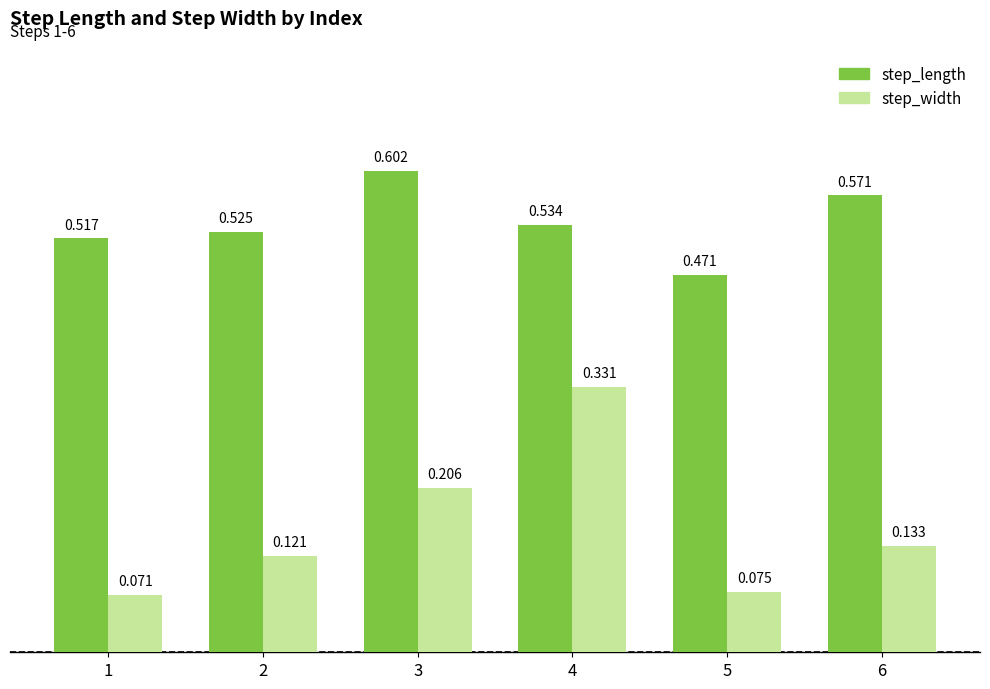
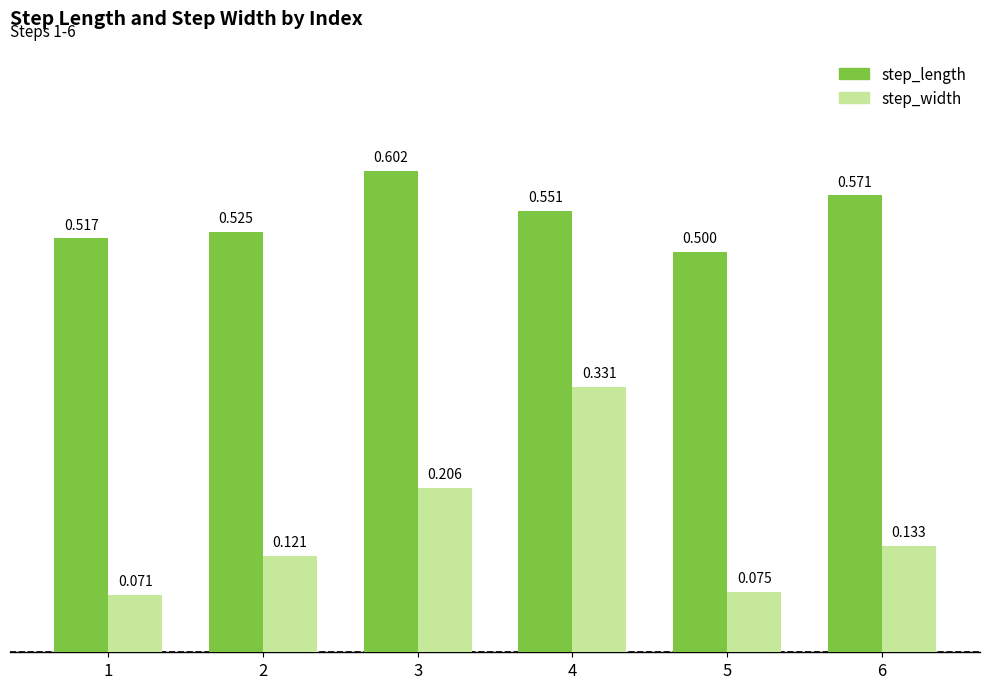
step_length, 4: 0.534 -> 0.551
step_length, 5: 0.471 -> 0.500
